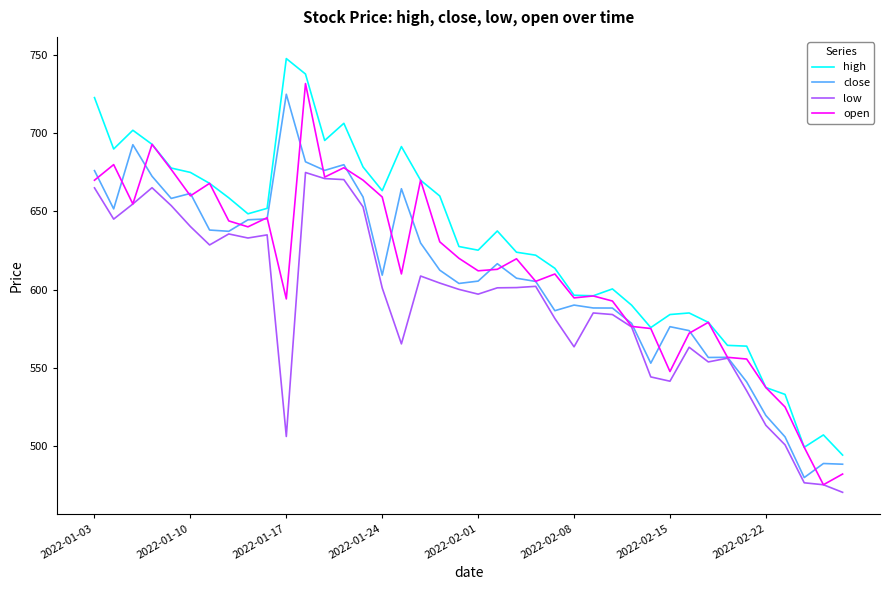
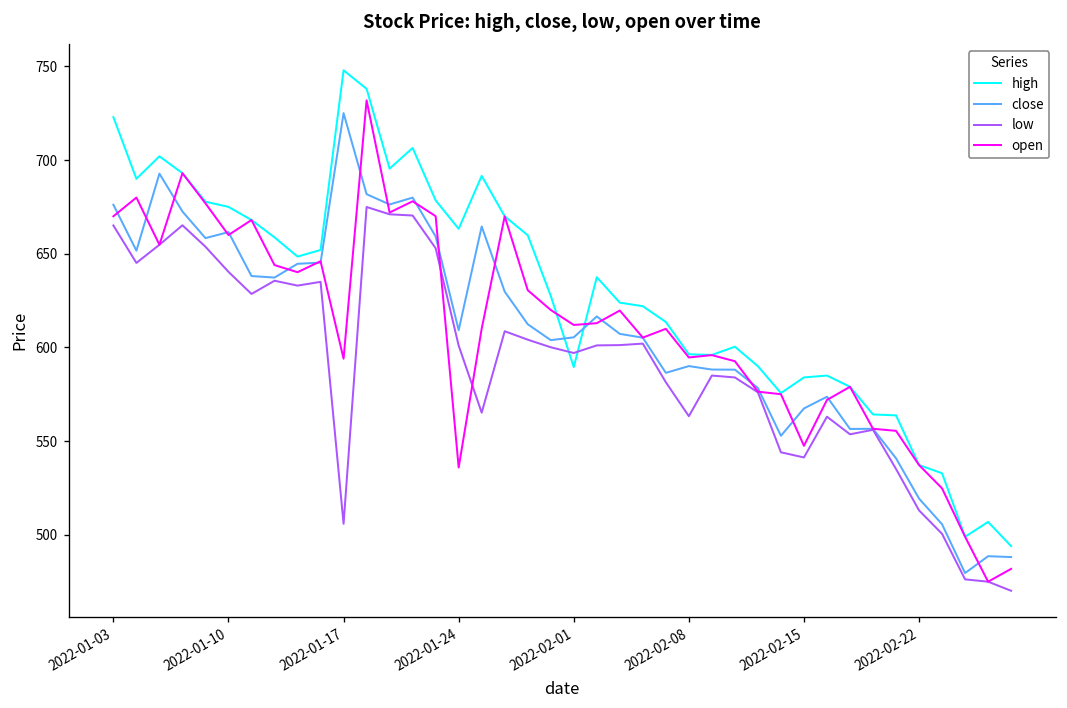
open, 2022-01-24: 659 -> 536
high, 2022-02-01: 625 -> 590
close, 2022-02-15: 576 -> 567
